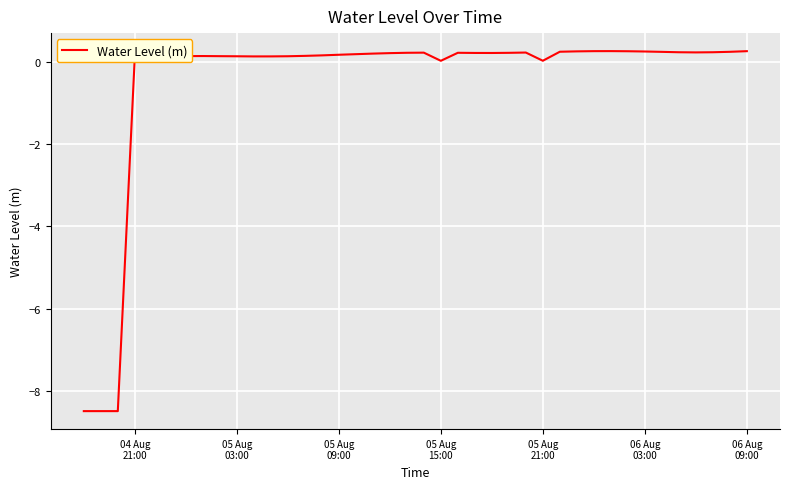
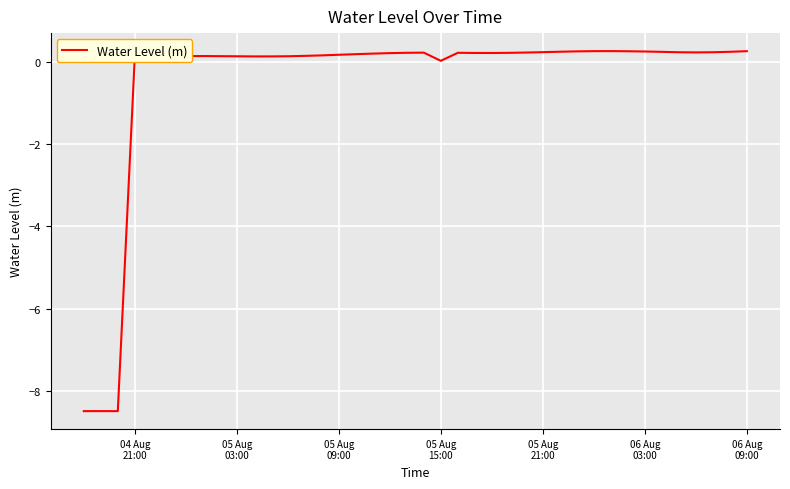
05 Aug 21:00: 0.0 -> 0.2
